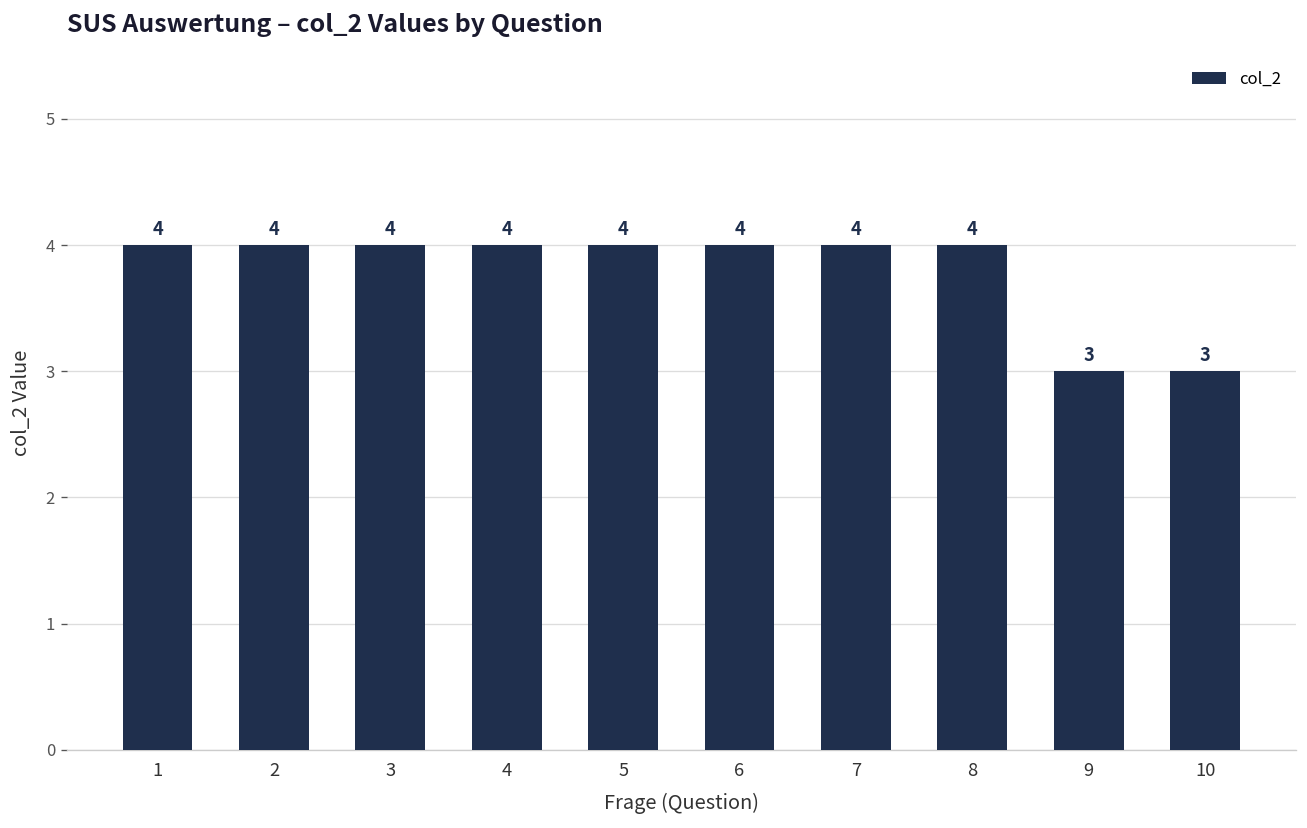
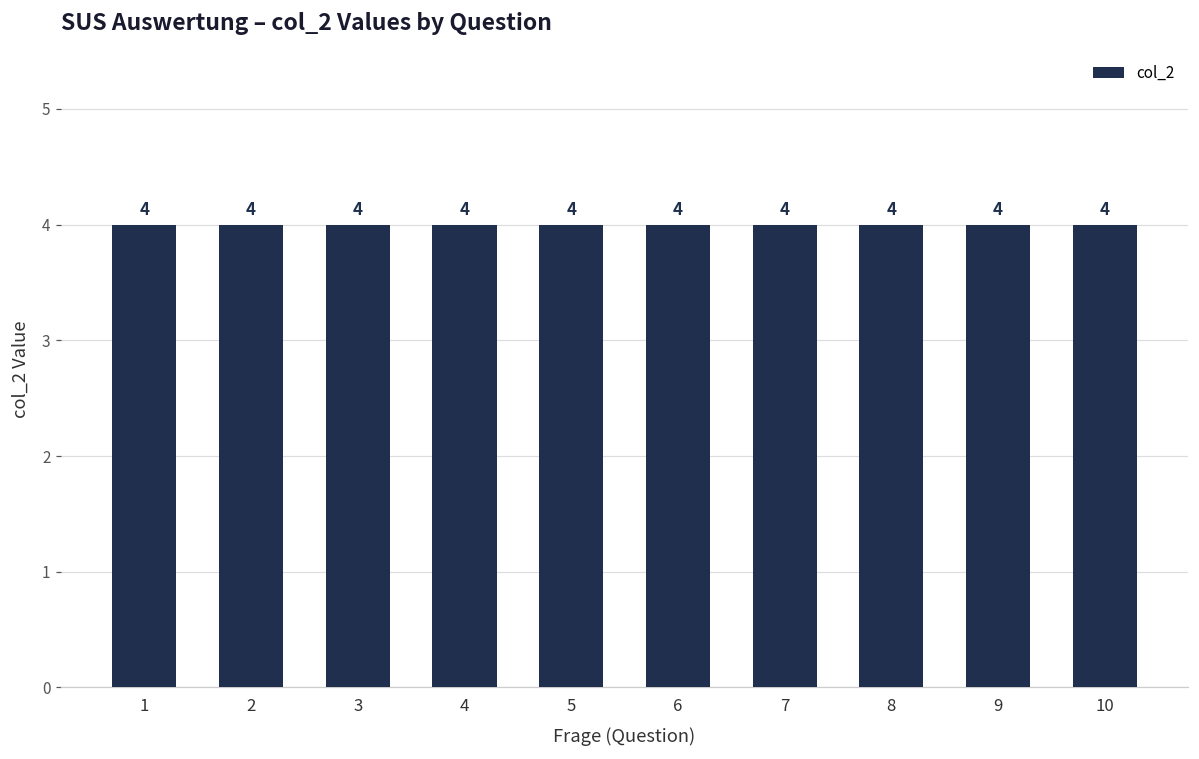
9: 3 -> 4
10: 3 -> 4
